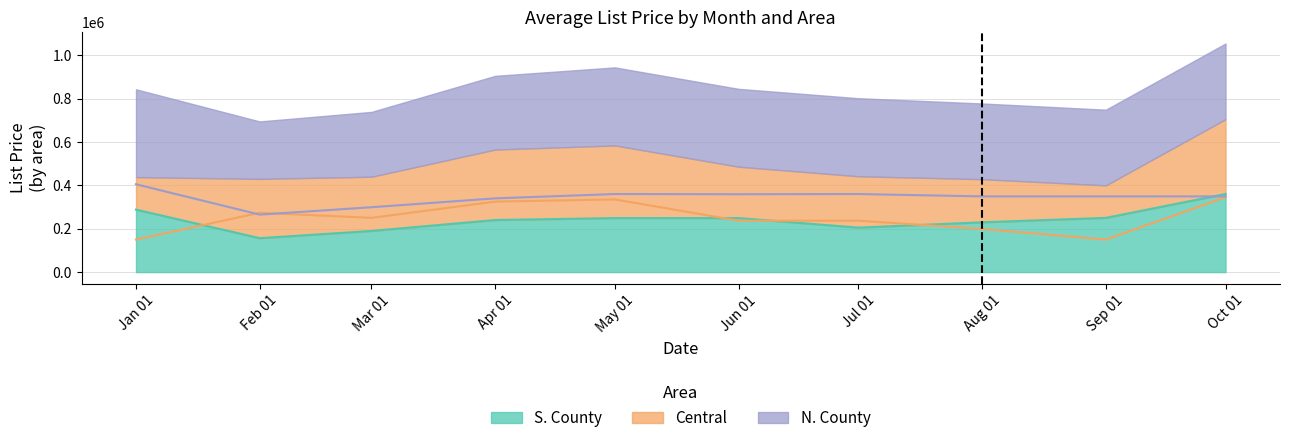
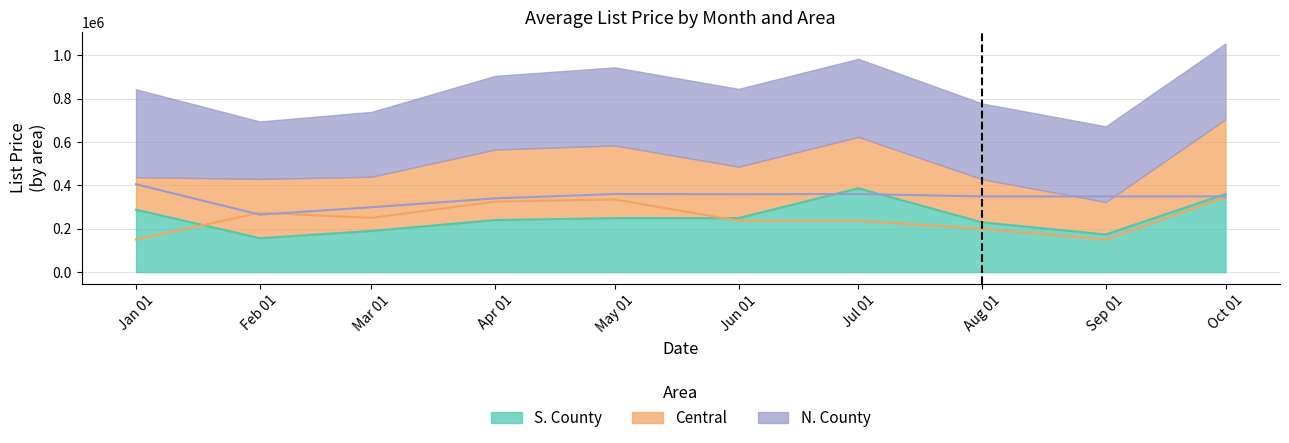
S. County, Jul 01: 210000 -> 390000
S. County, Sep 01: 250000 -> 170000
